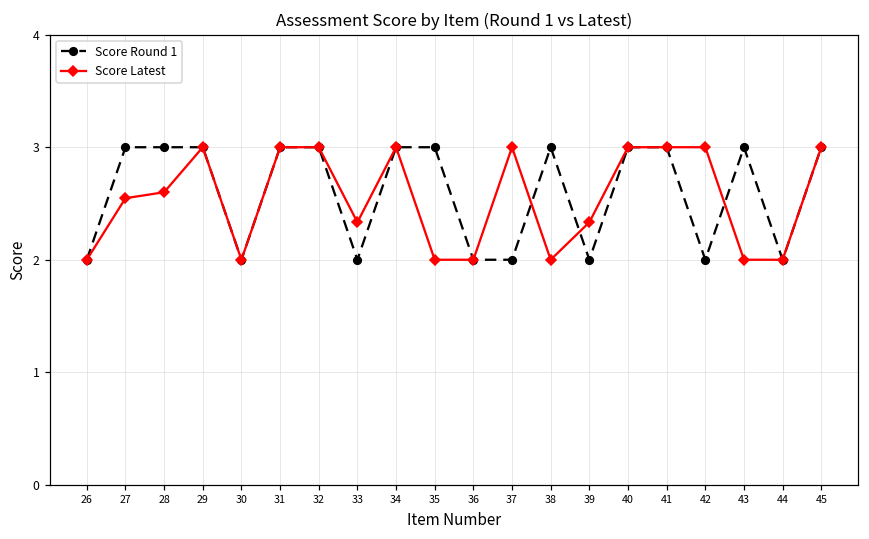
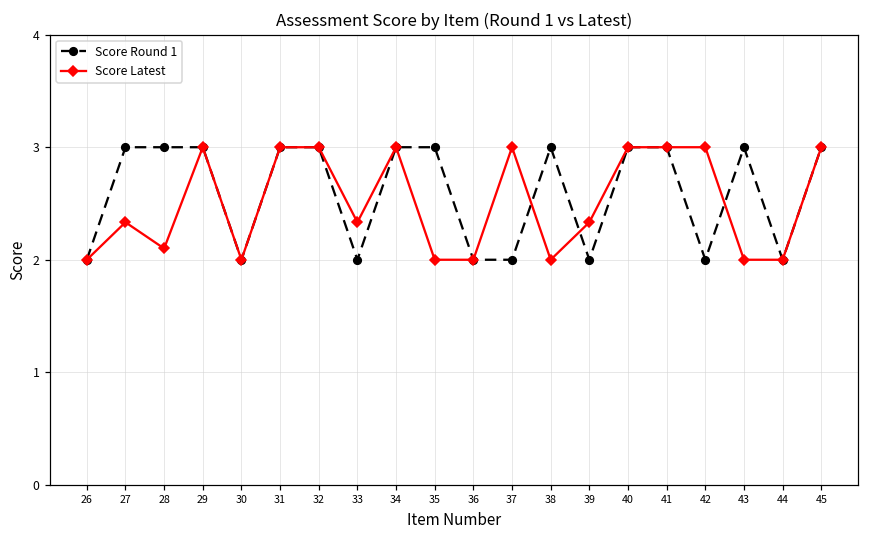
Score Latest, 27: 2.55 -> 2.33
Score Latest, 28: 2.6 -> 2.1
